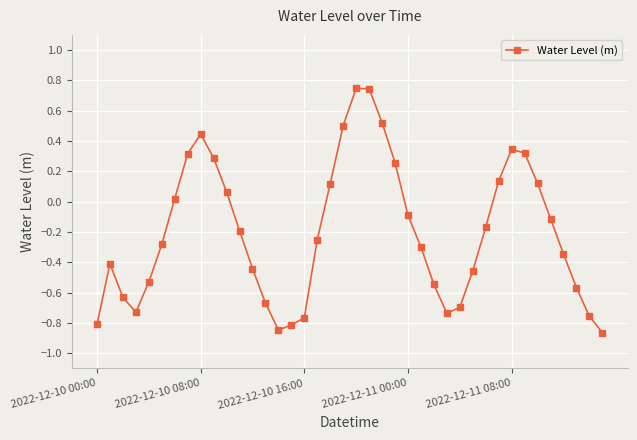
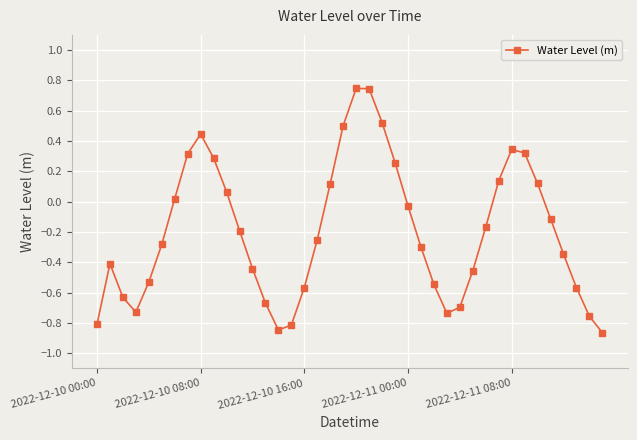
2022-12-10 16:00: -0.77 -> -0.57
2022-12-11 00:00: -0.09 -> -0.03
